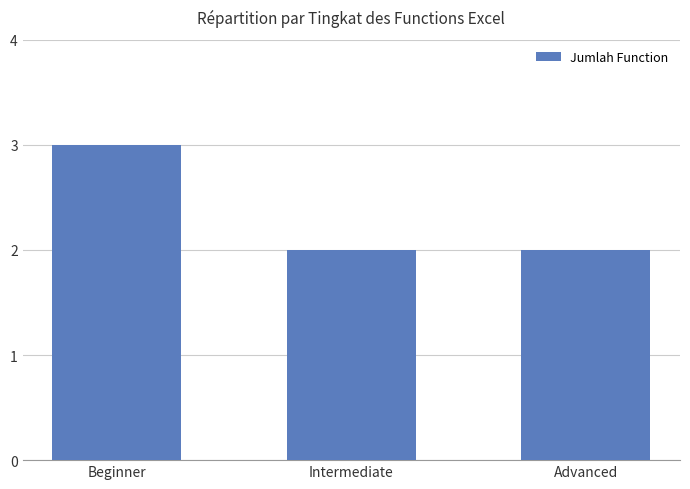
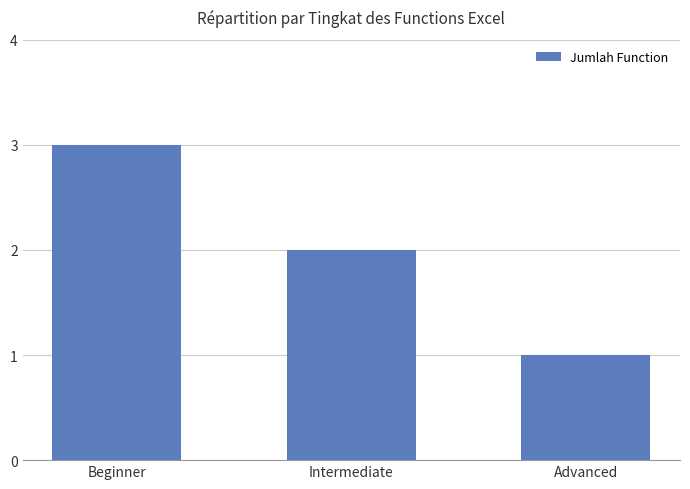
Advanced: 2 -> 1
